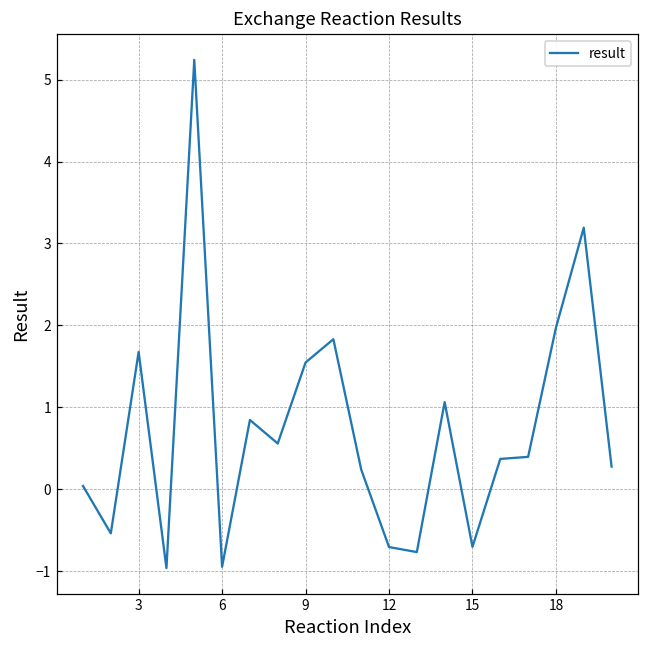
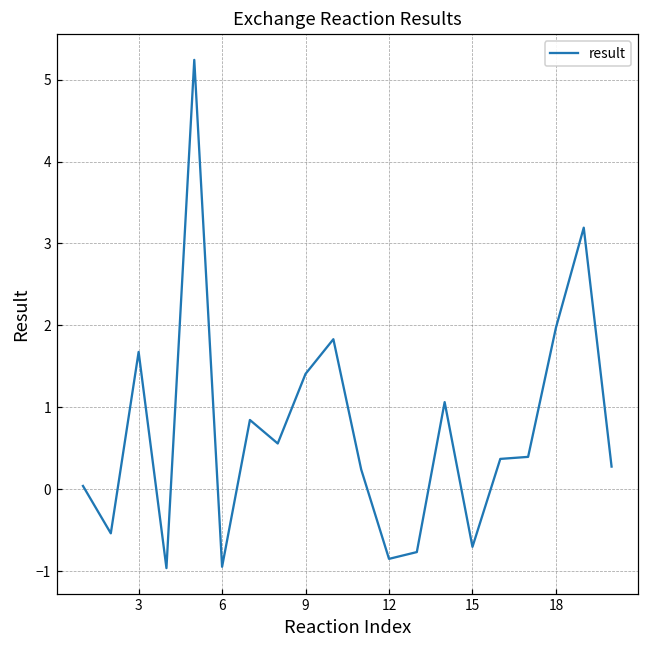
9: 1.5 -> 1.4
12: -0.7 -> -0.8
